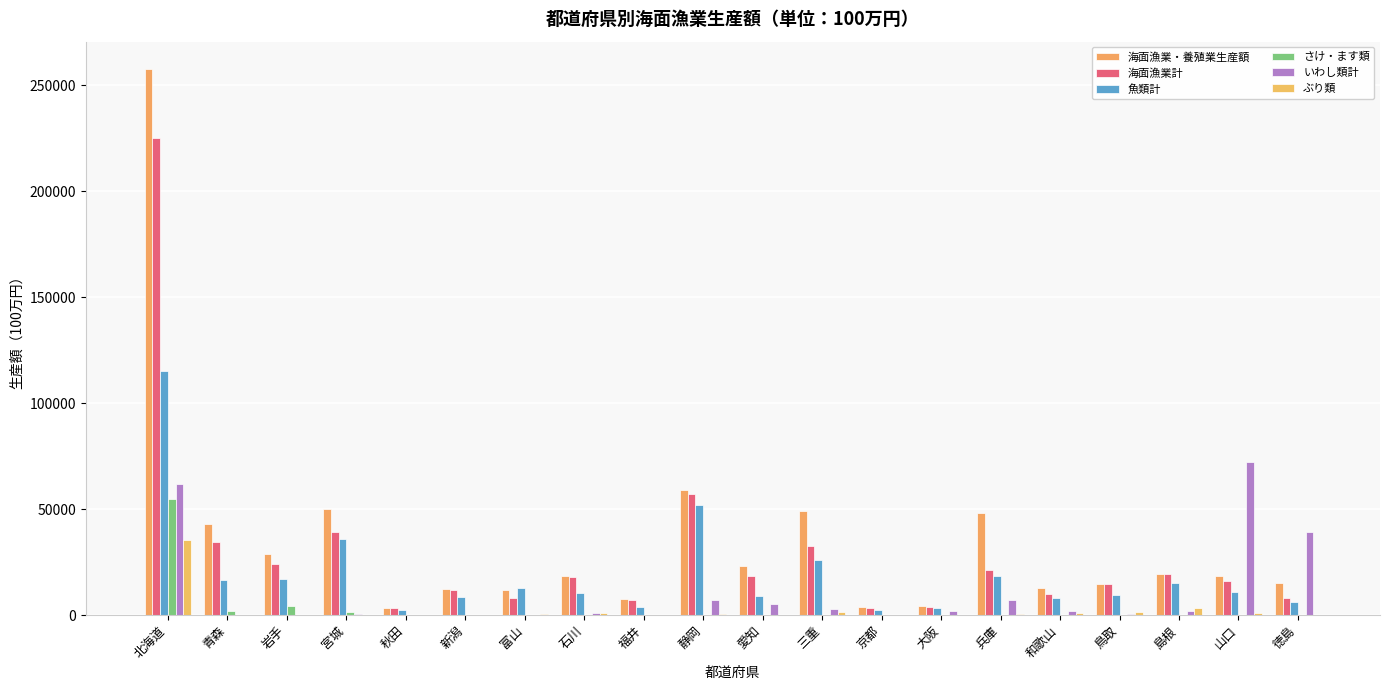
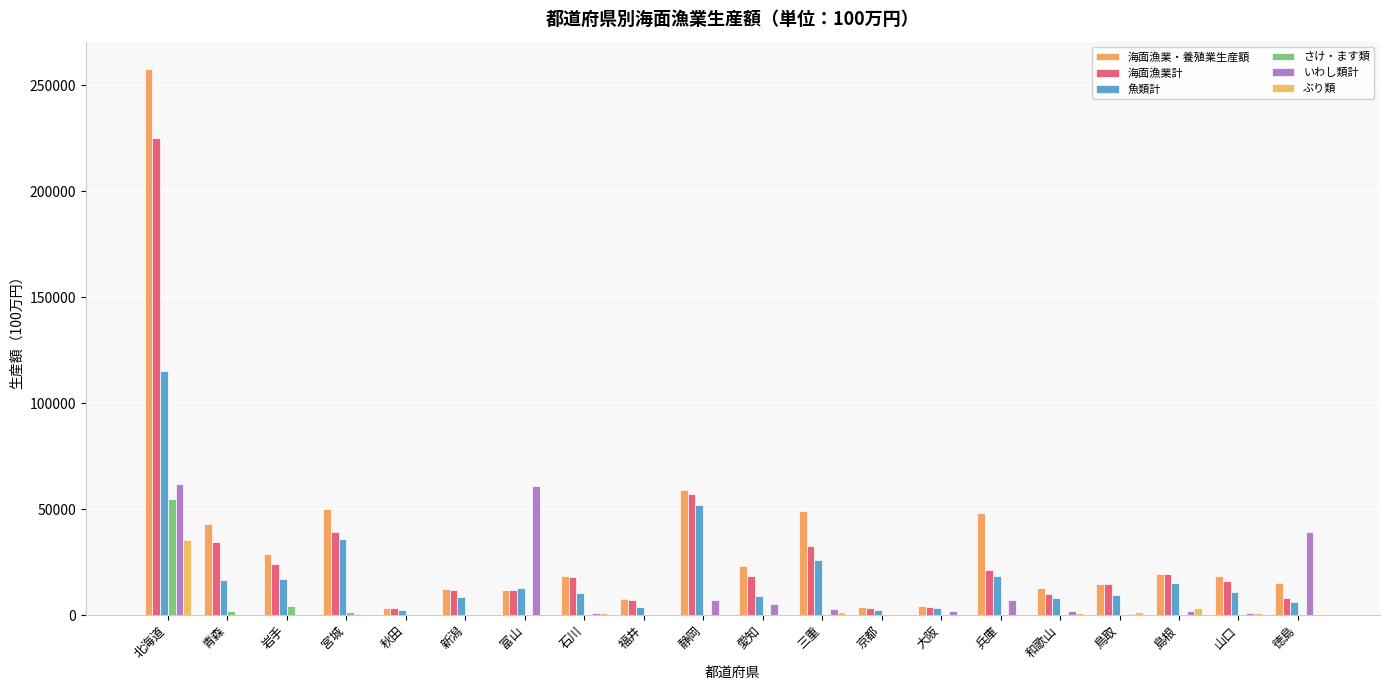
海面漁業計, 富山: 8000 -> 12000
いわし類計, 富山: 0 -> 61000
いわし類計, 山口: 72000 -> 1000
